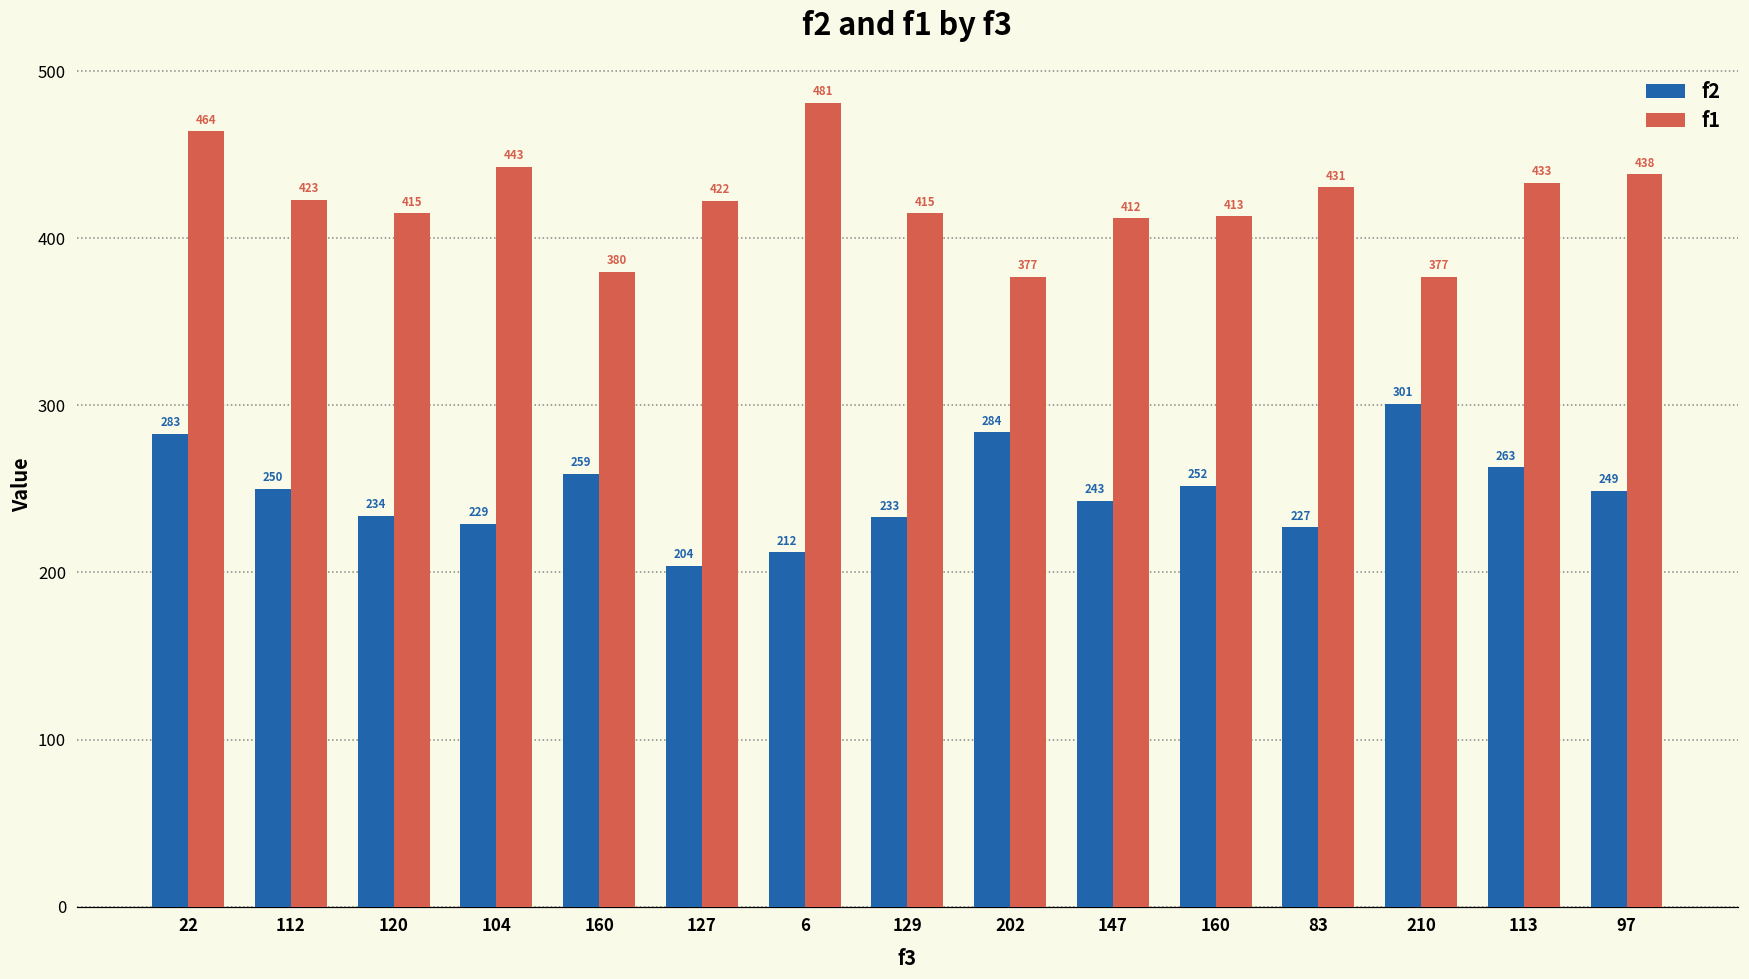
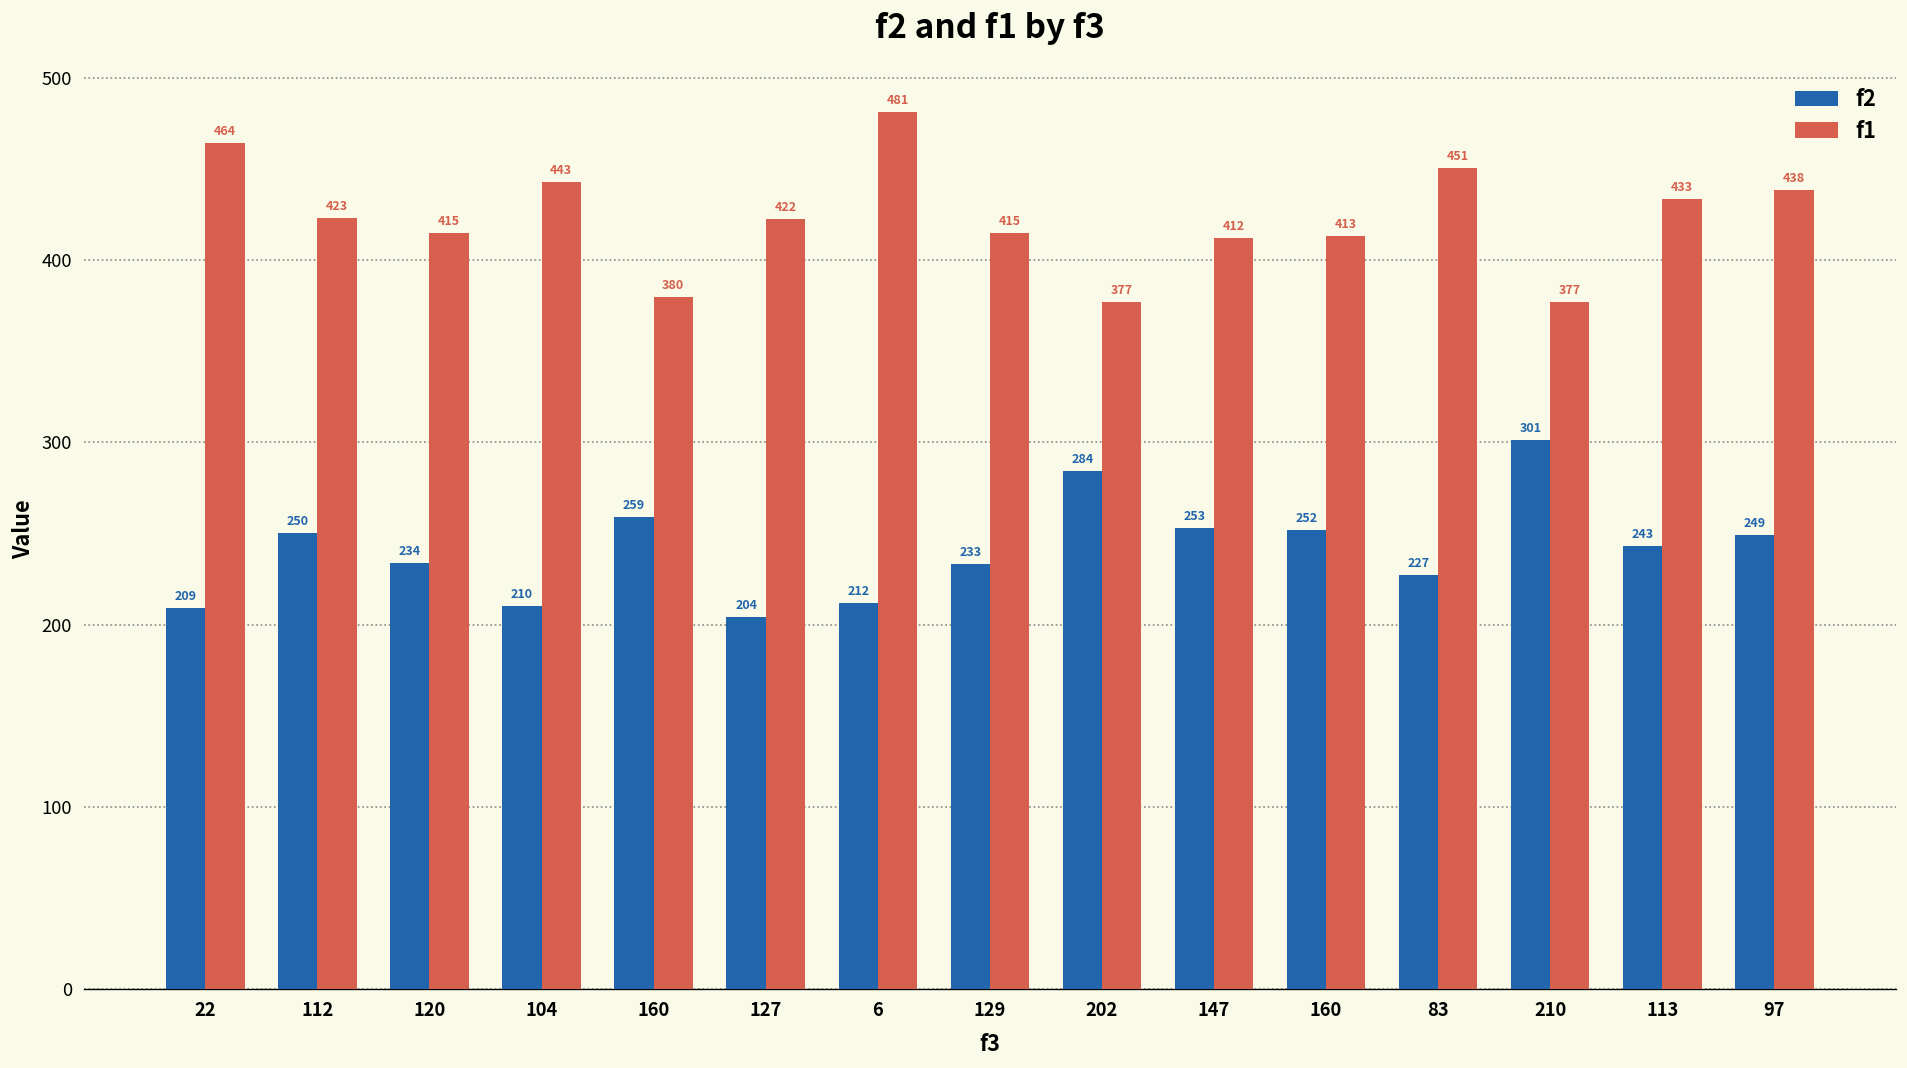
f2, 22: 283 -> 209
f2, 104: 229 -> 210
f2, 147: 243 -> 253
f1, 83: 431 -> 451
f2, 113: 263 -> 243
